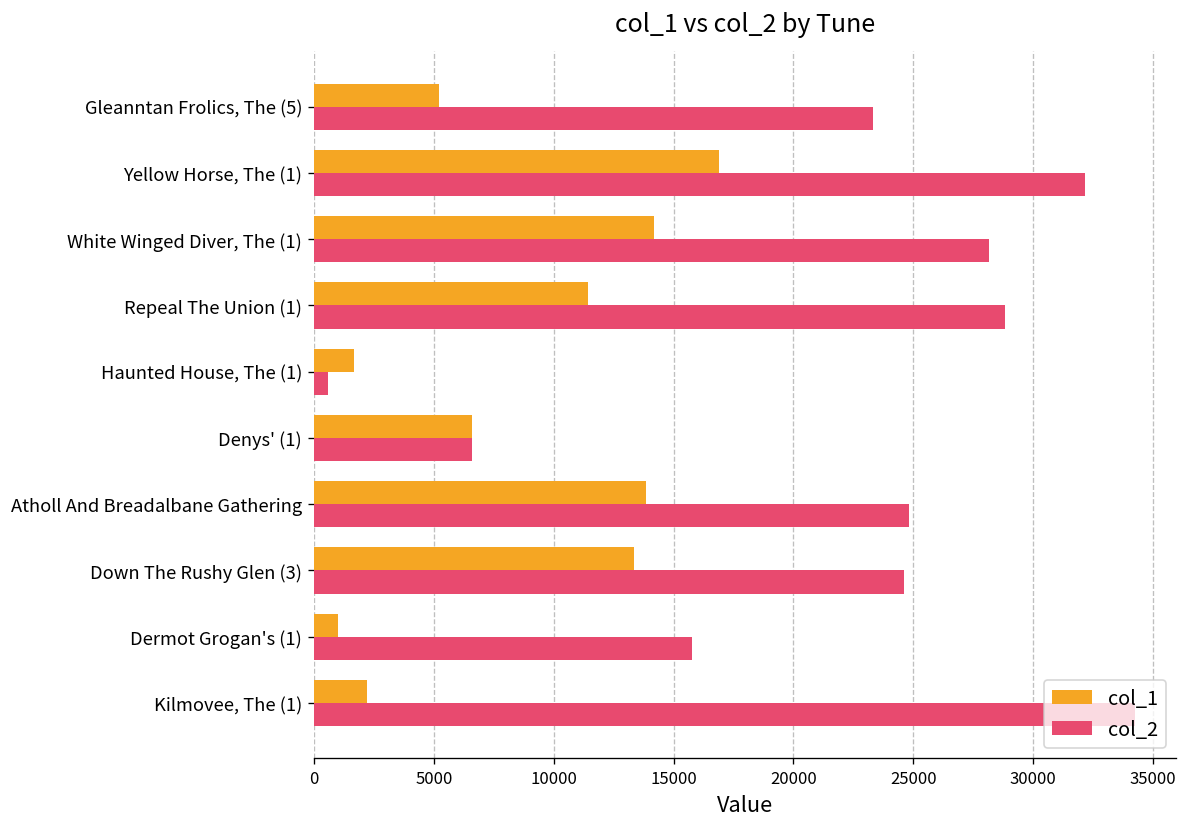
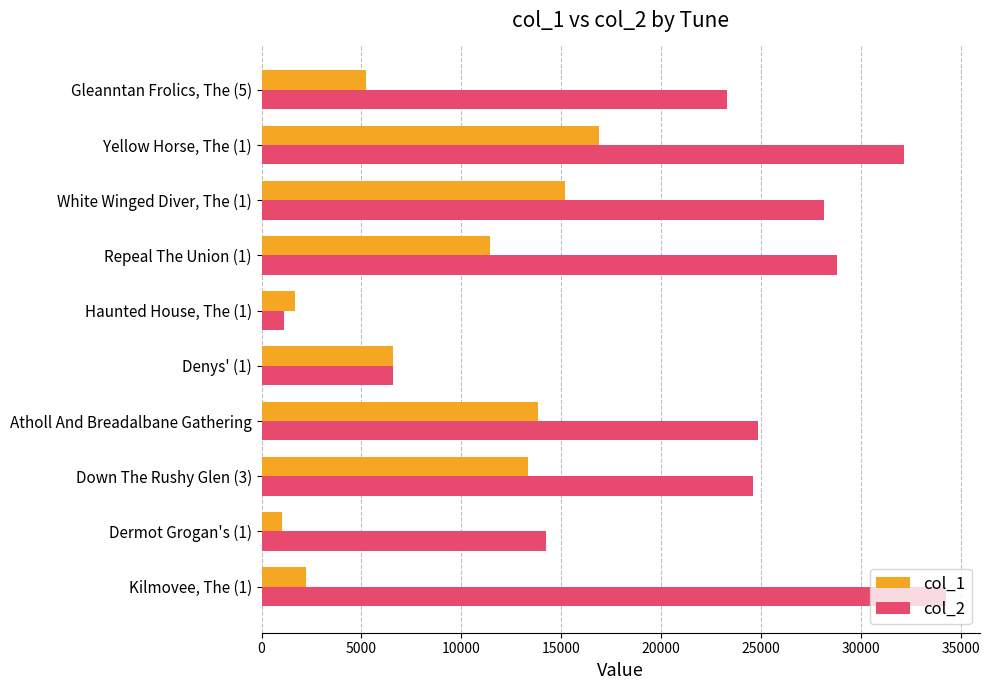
col_1, White Winged Diver, The (1): 14200 -> 15200
col_2, Haunted House, The (1): 600 -> 1100
col_2, Dermot Grogan's (1): 15800 -> 14200
